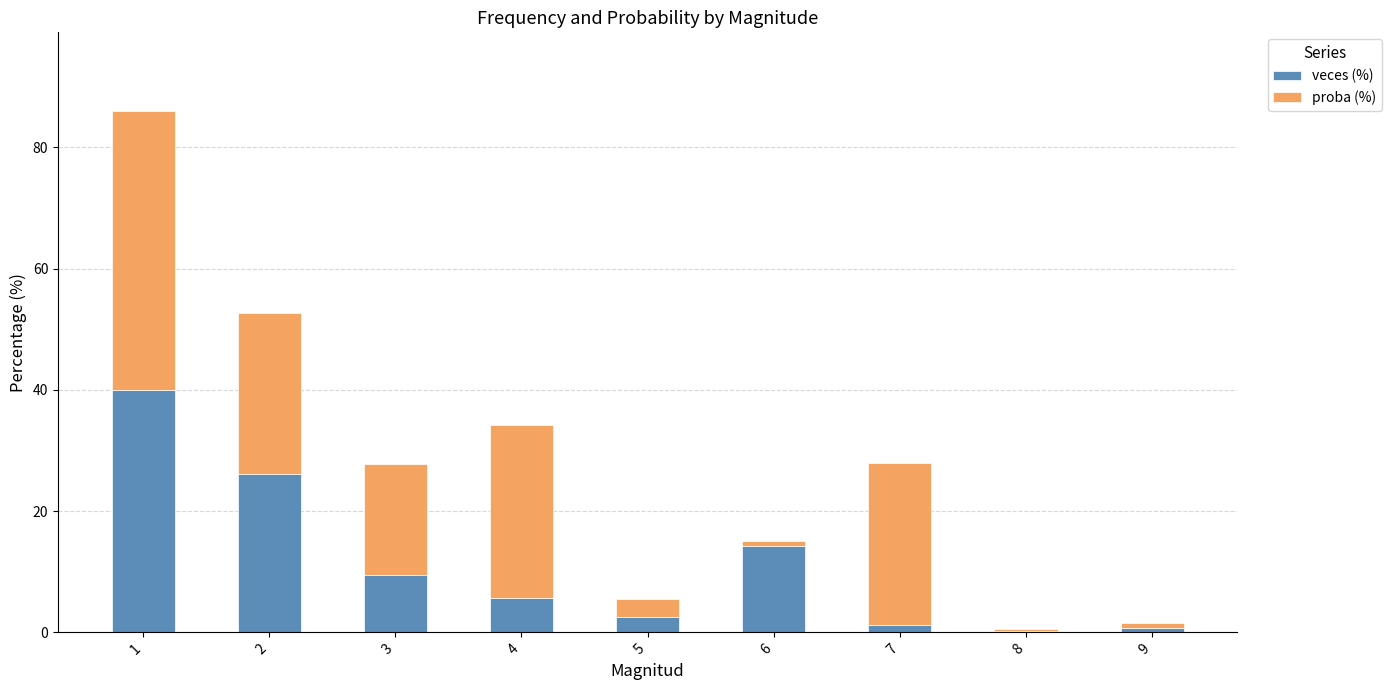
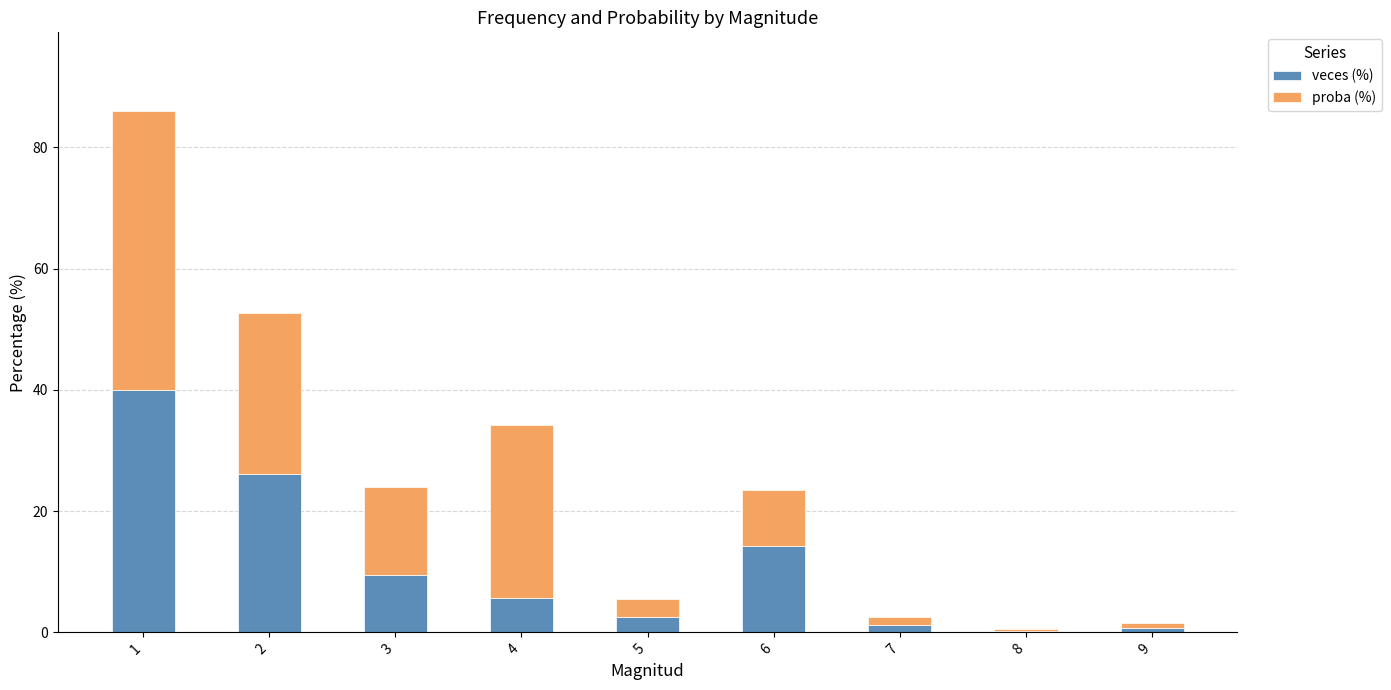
proba (%), 3: 18 -> 15
proba (%), 6: 1 -> 9
proba (%), 7: 27 -> 1
